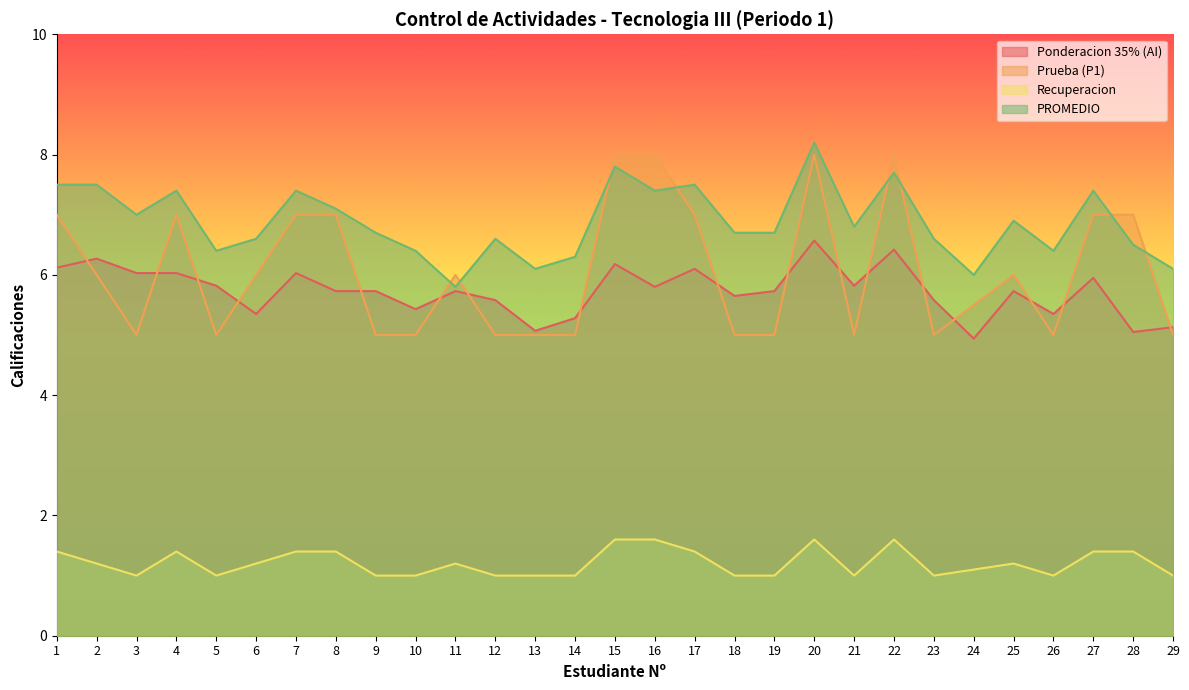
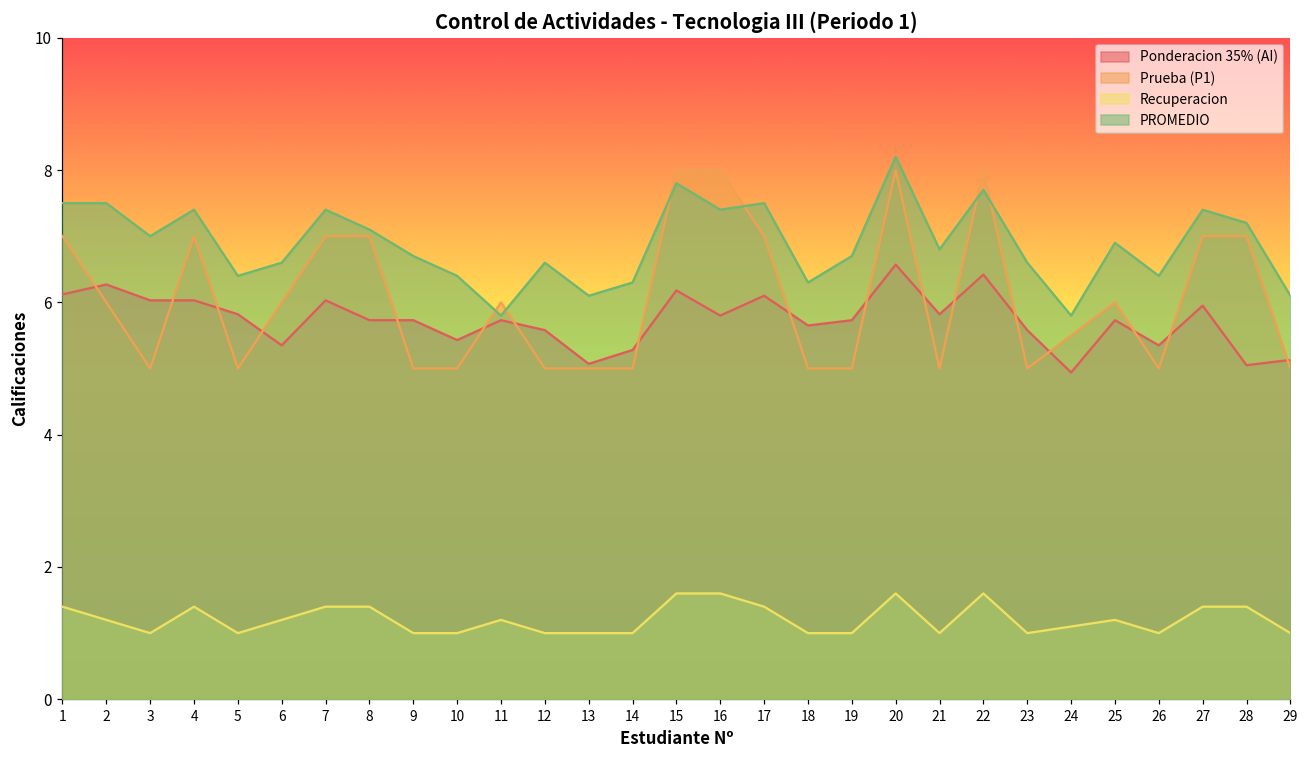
PROMEDIO, 18: 6.7 -> 6.3
PROMEDIO, 24: 6.0 -> 5.8
PROMEDIO, 28: 6.5 -> 7.2
